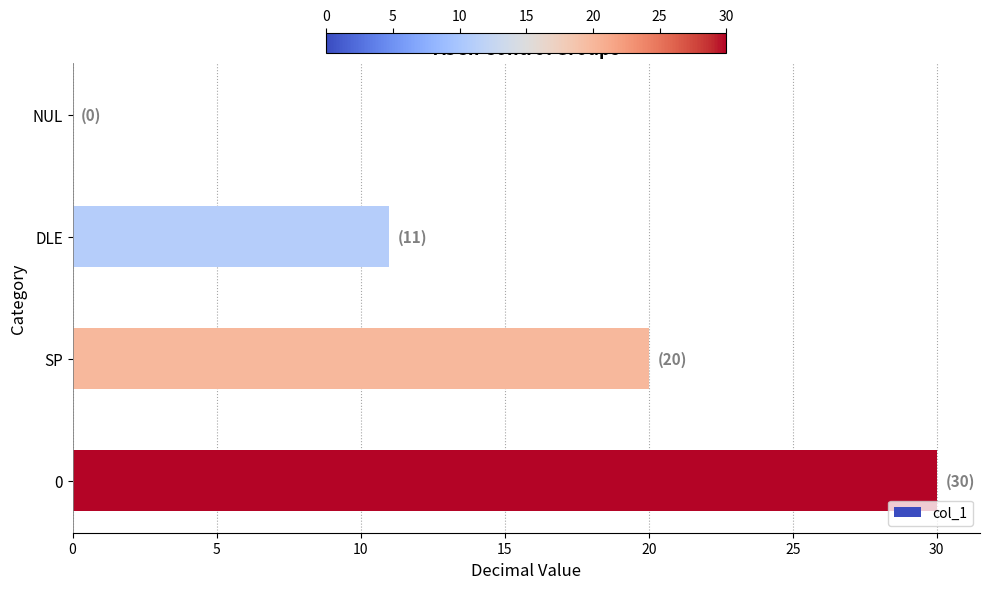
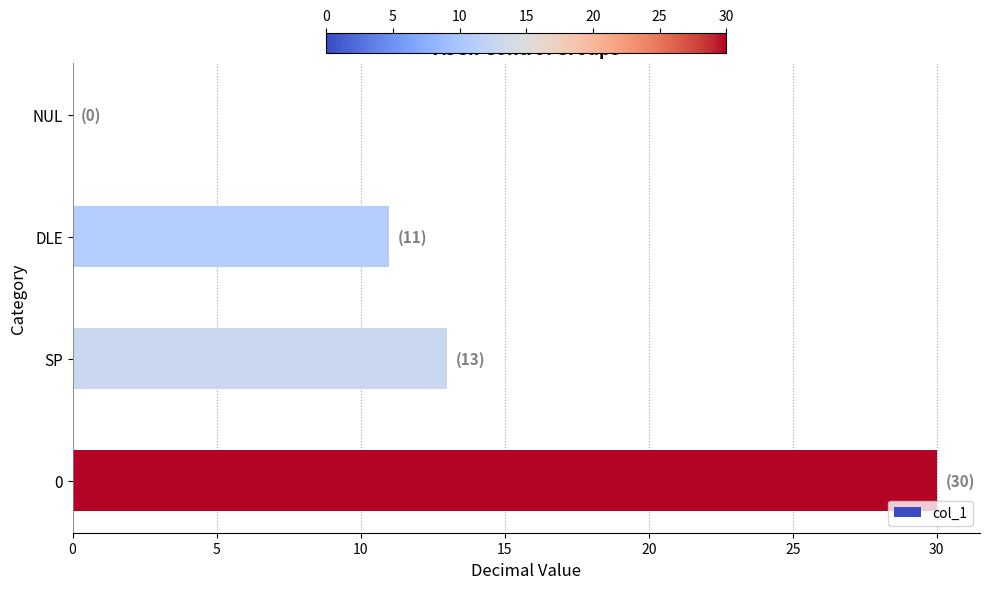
SP: (20) -> (13)
